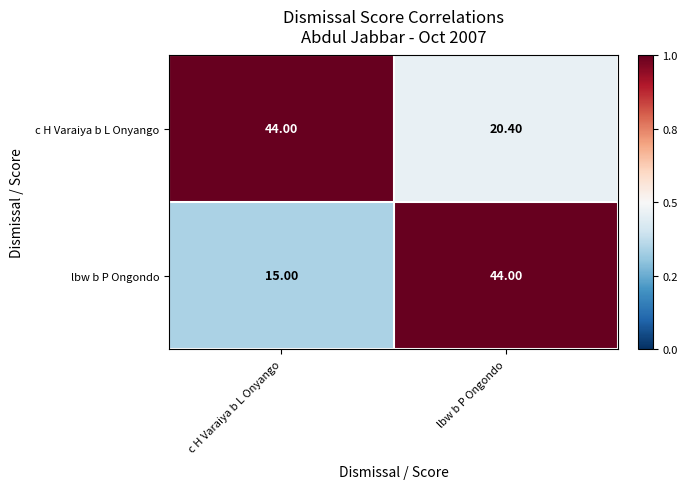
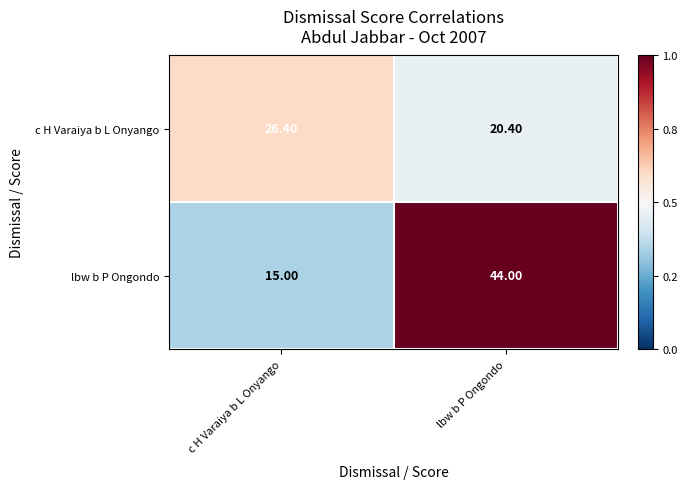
c H Varaiya b L Onyango, c H Varaiya b L Onyango: 44.00 -> 26.40
